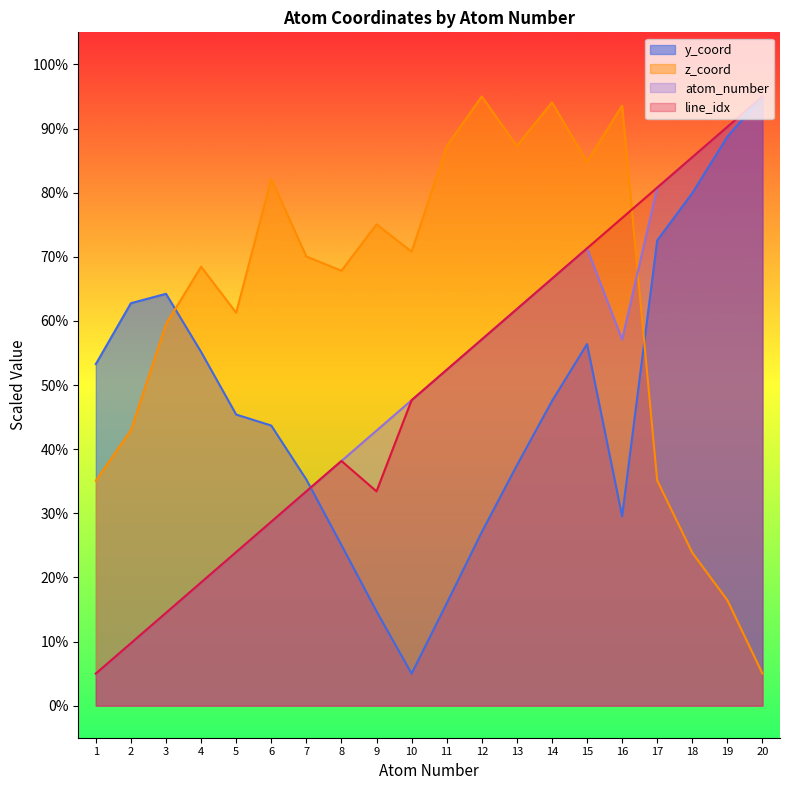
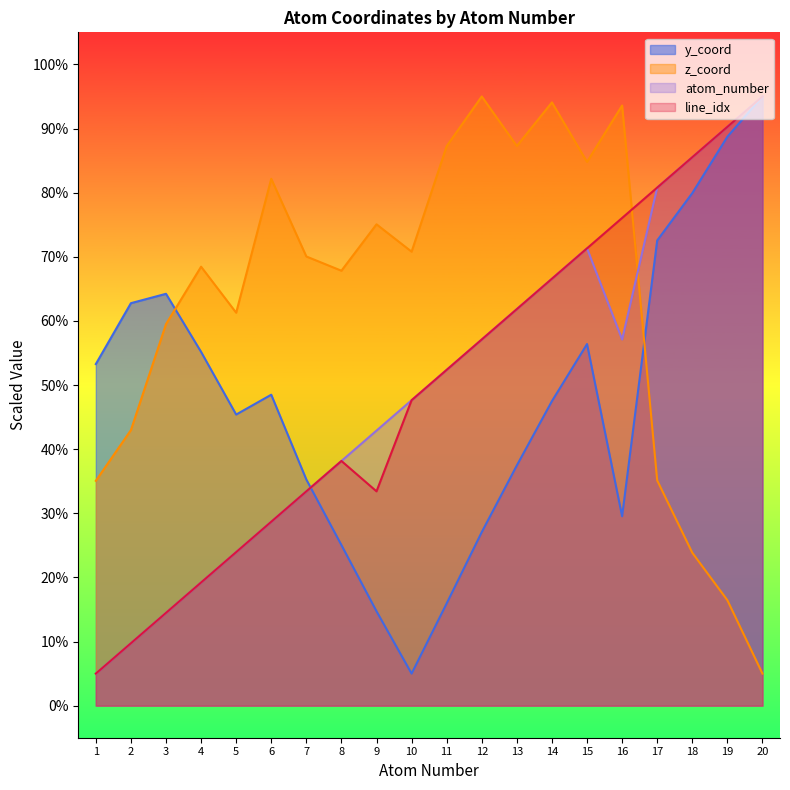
y_coord, 6: 44% -> 48%
